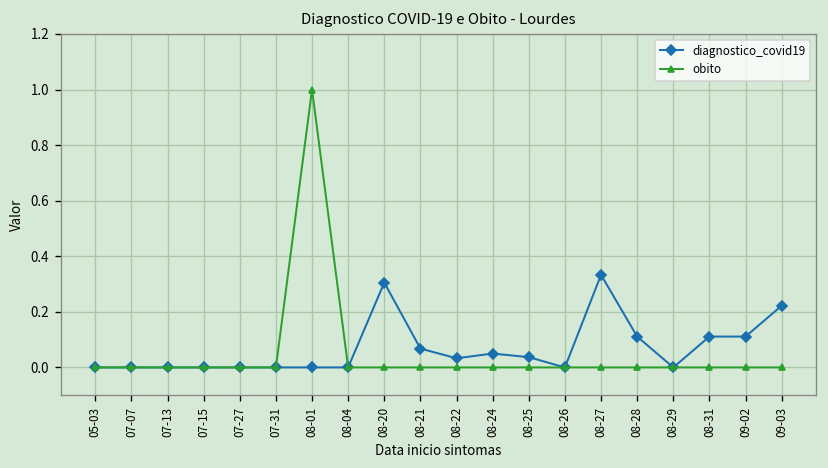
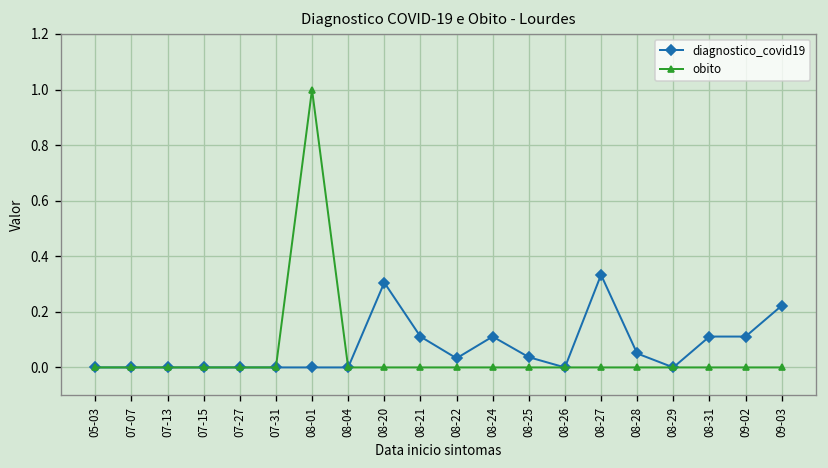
diagnostico_covid19, 08-21: 0.07 -> 0.11
diagnostico_covid19, 08-24: 0.05 -> 0.11
diagnostico_covid19, 08-28: 0.11 -> 0.05
